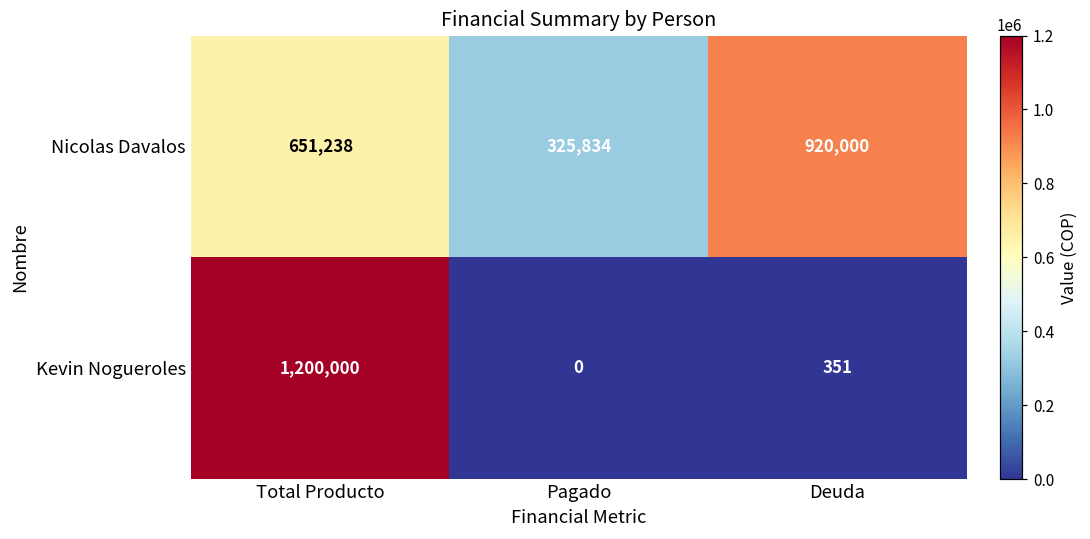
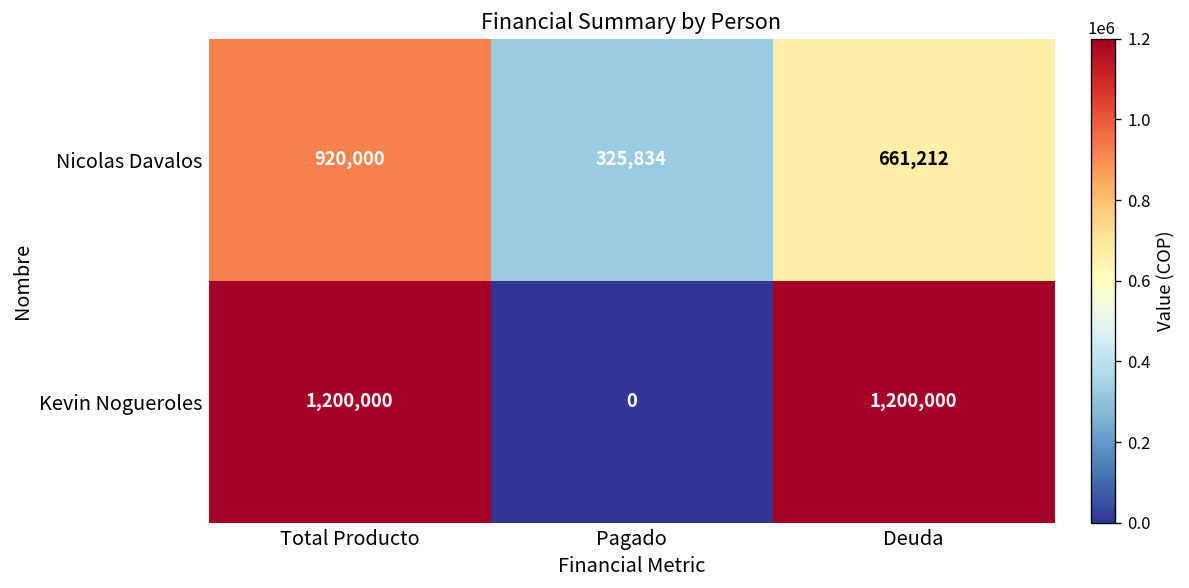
Nicolas Davalos, Total Producto: 651,238 -> 920,000
Nicolas Davalos, Deuda: 920,000 -> 661,212
Kevin Nogueroles, Deuda: 351 -> 1,200,000
